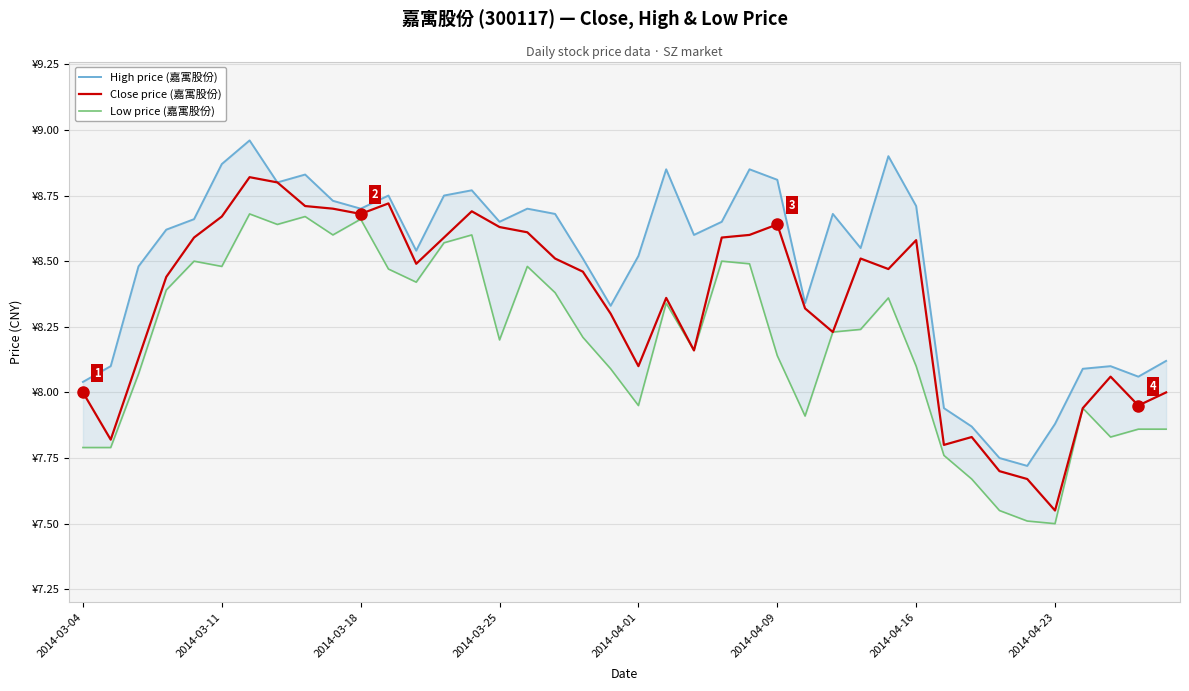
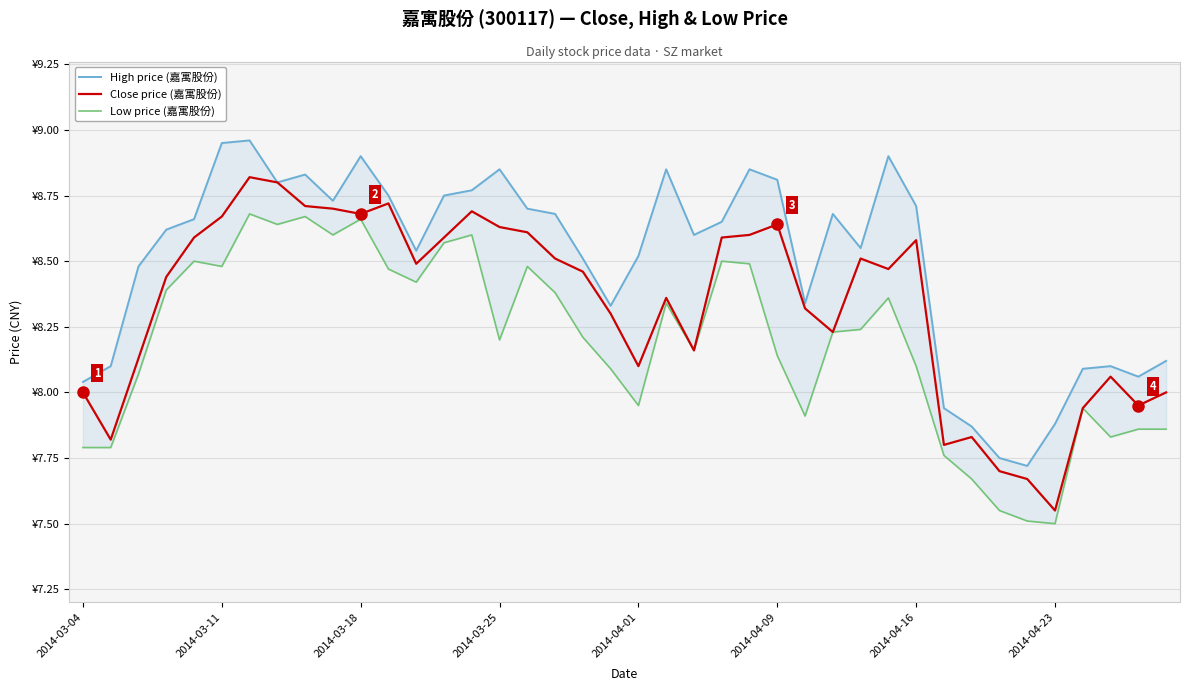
High price (嘉寓股份), 2014-03-11: ¥8.87 -> ¥8.95
High price (嘉寓股份), 2014-03-18: ¥8.7 -> ¥8.9
High price (嘉寓股份), 2014-03-25: ¥8.65 -> ¥8.85
